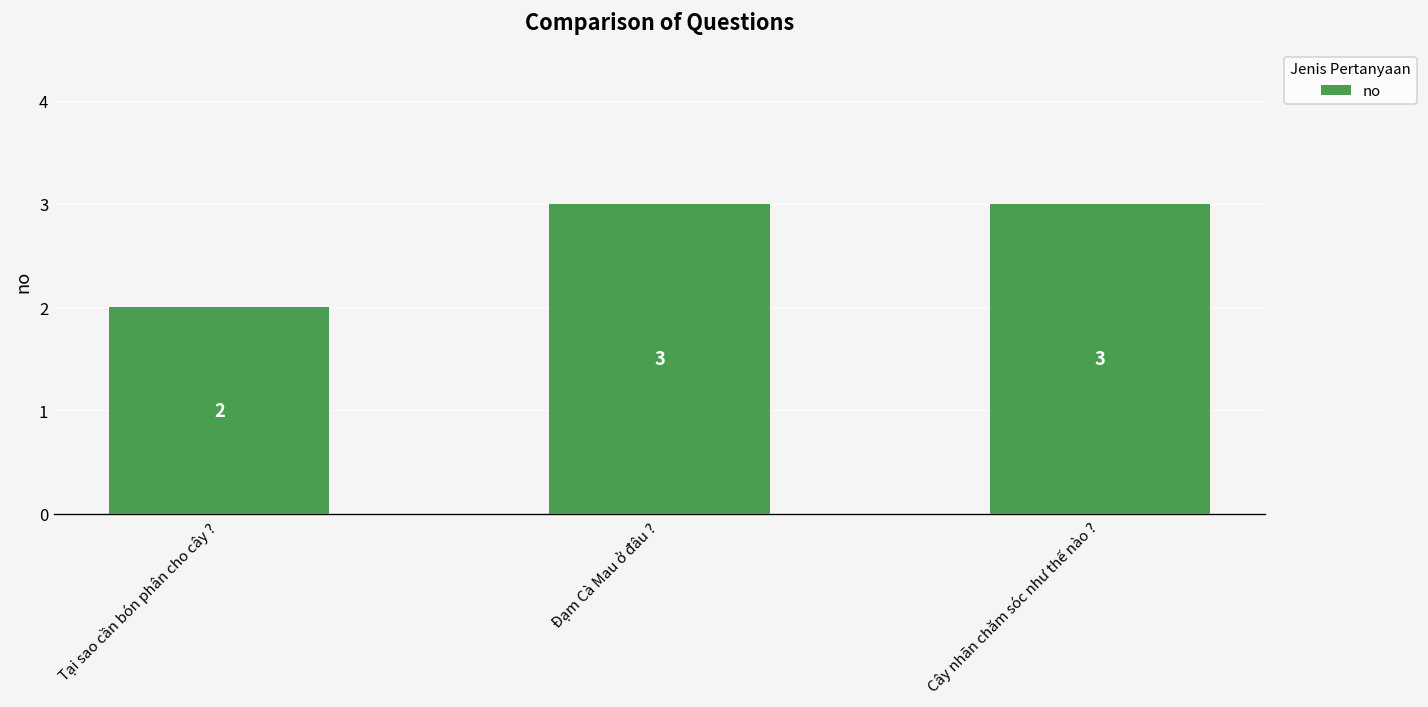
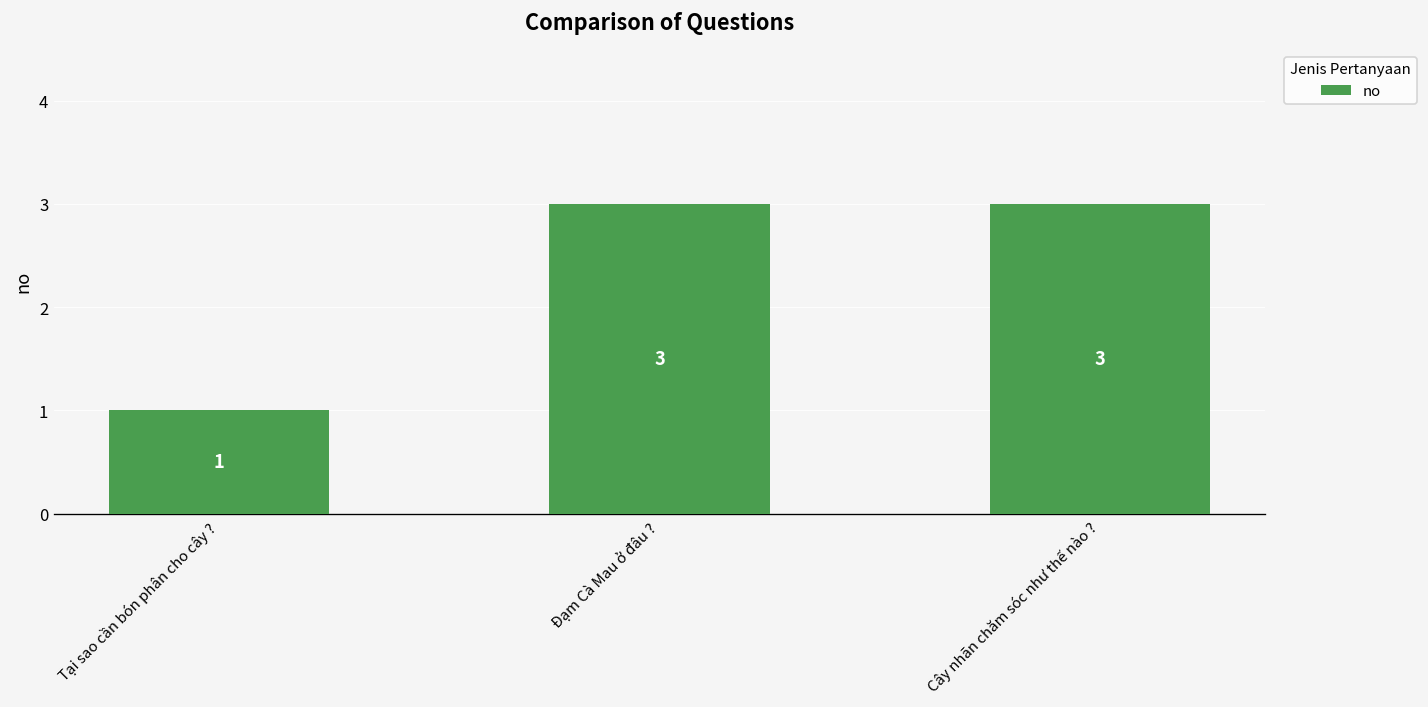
Tại sao cần bón phân cho cây ?: 2 -> 1
